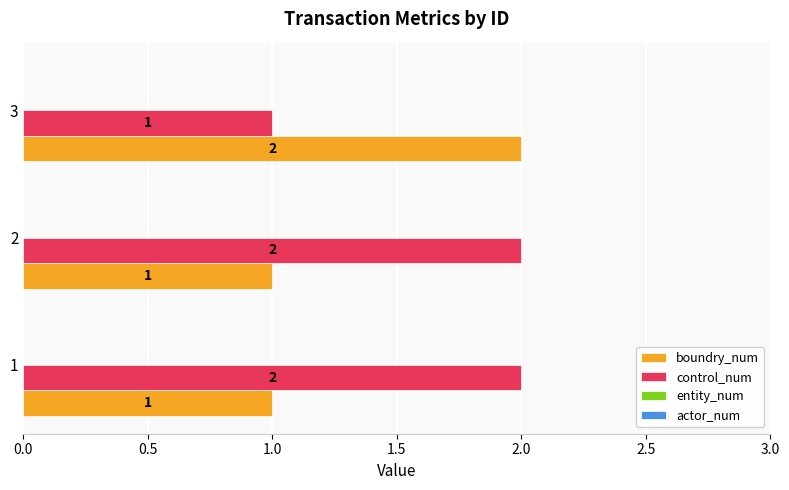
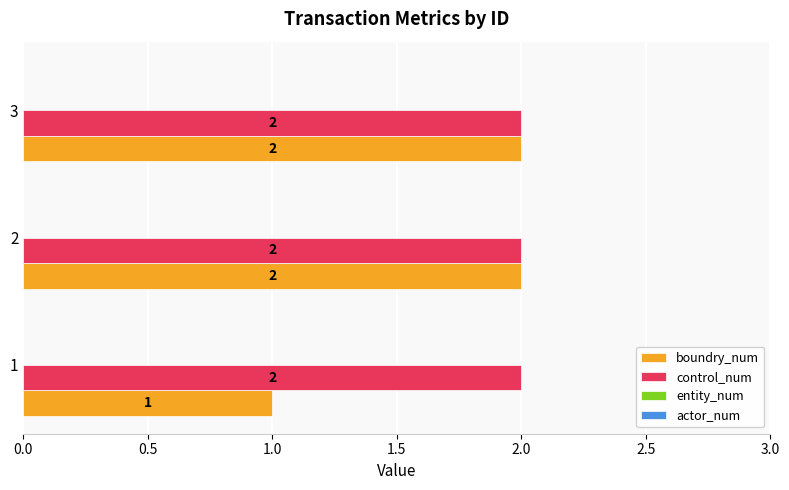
control_num, 3: 1 -> 2
boundry_num, 2: 1 -> 2
